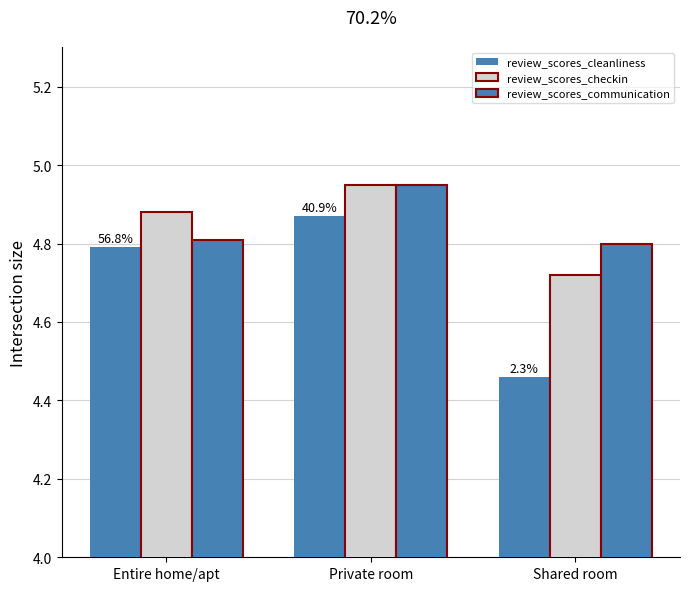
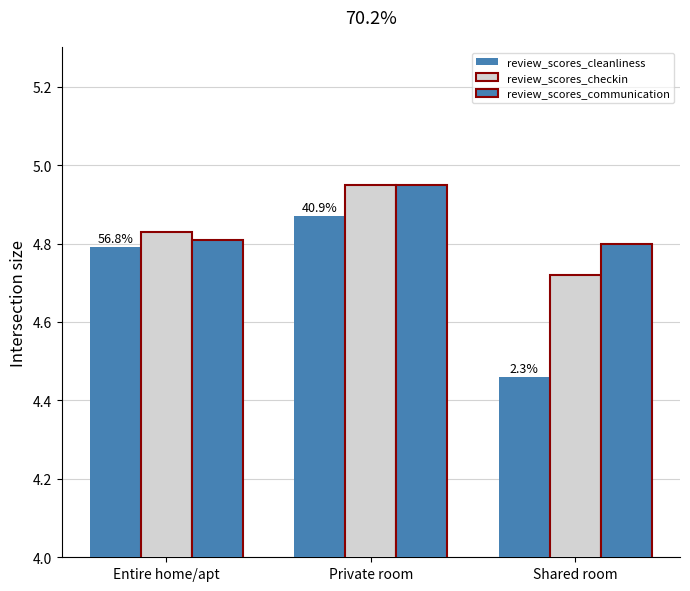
review_scores_checkin, Entire home/apt: 4.88 -> 4.83
